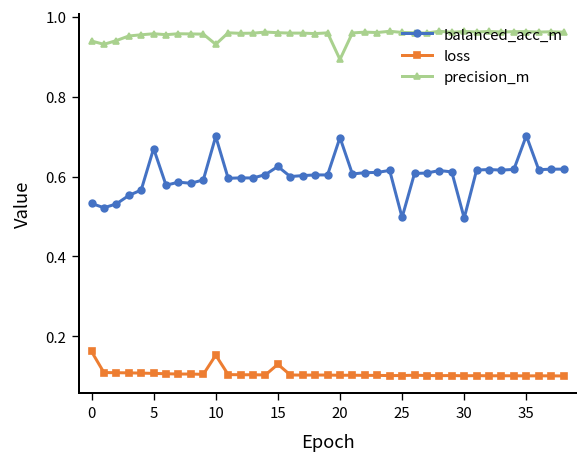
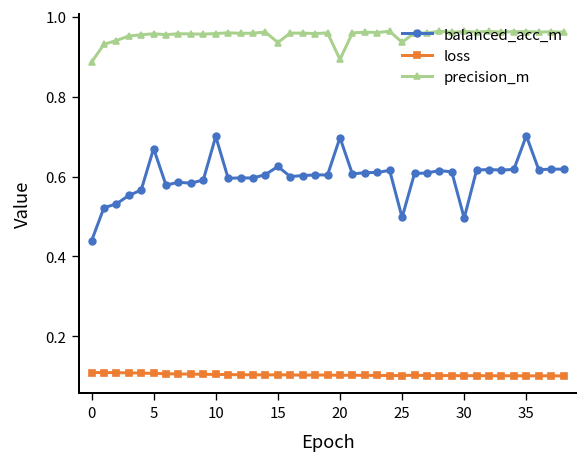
balanced_acc_m, 0: 0.53 -> 0.44
loss, 0: 0.16 -> 0.11
precision_m, 0: 0.94 -> 0.89
loss, 10: 0.15 -> 0.10
precision_m, 10: 0.93 -> 0.96
loss, 15: 0.13 -> 0.10
precision_m, 15: 0.96 -> 0.94
precision_m, 25: 0.96 -> 0.94
